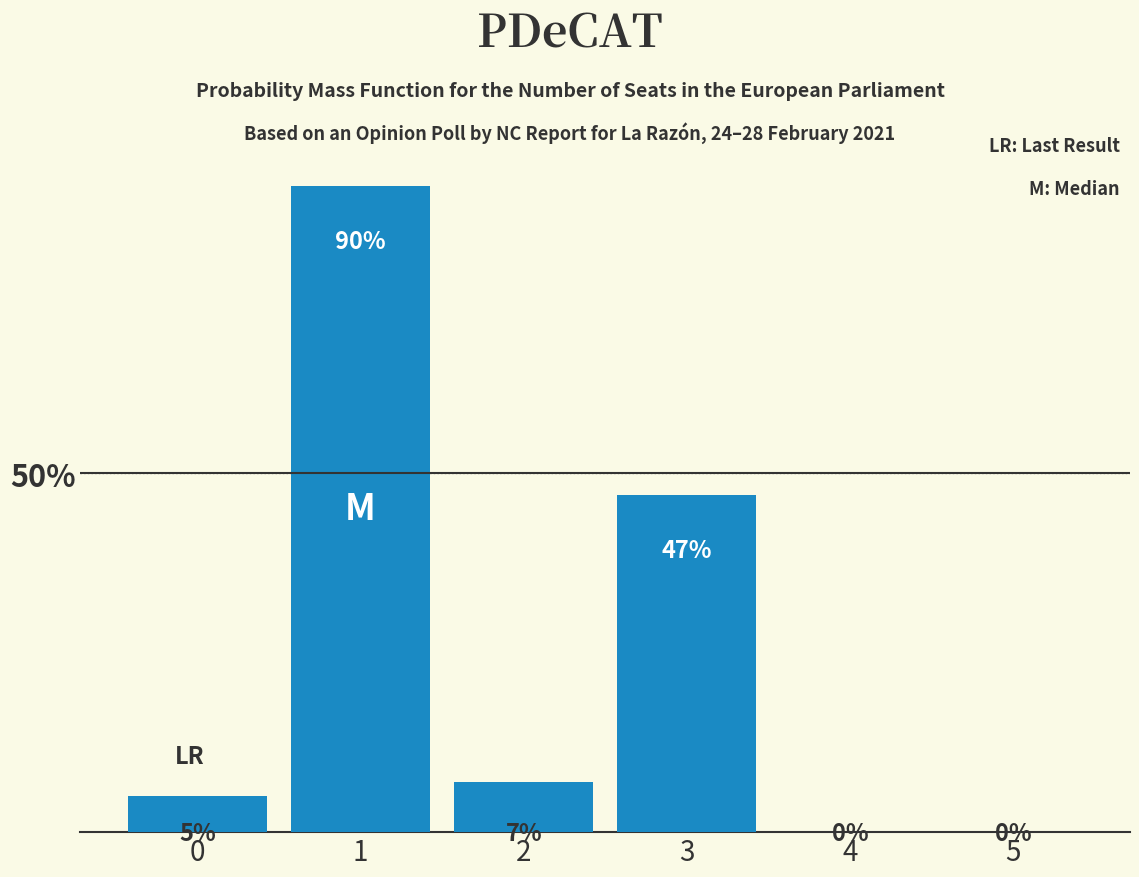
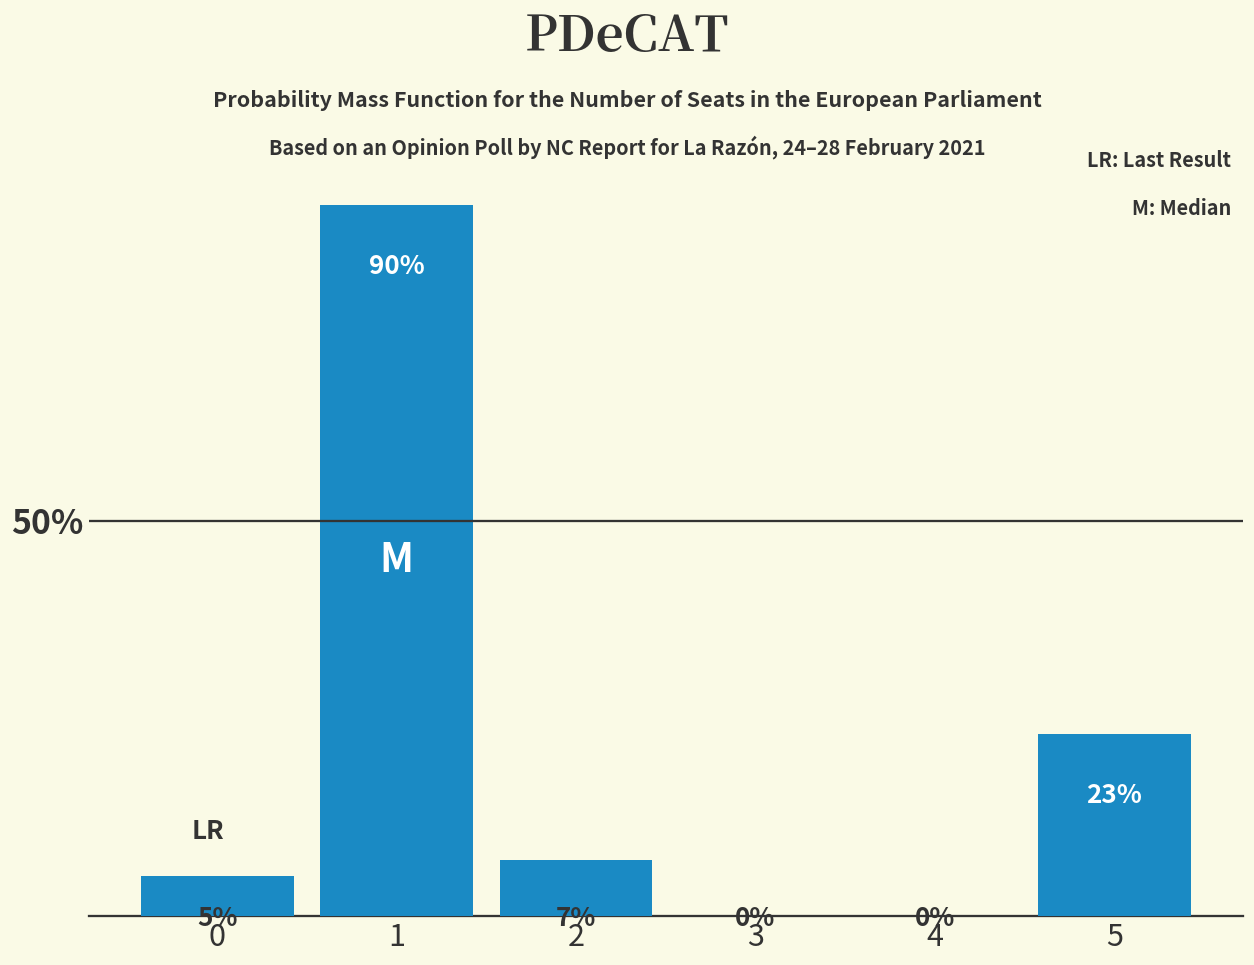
3: 47% -> 0%
5: 0% -> 23%
